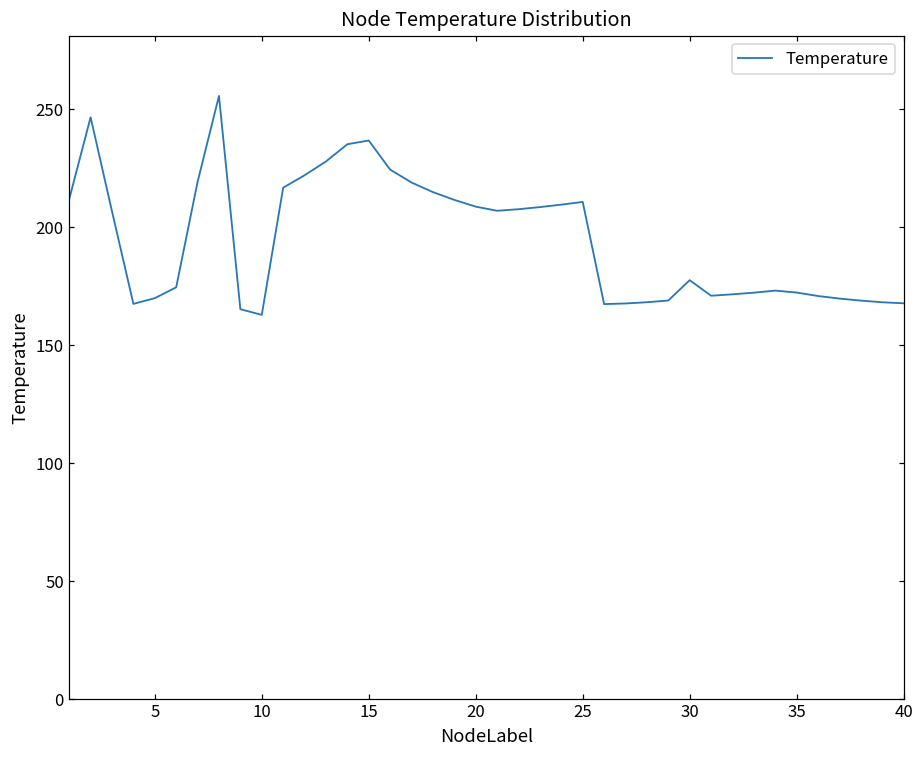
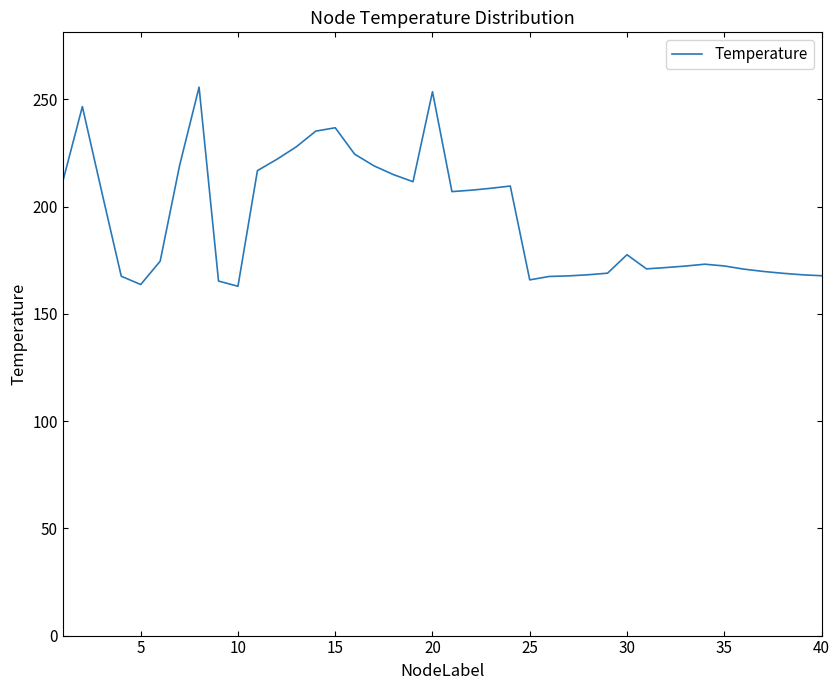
5: 170 -> 164
20: 209 -> 254
25: 211 -> 166
